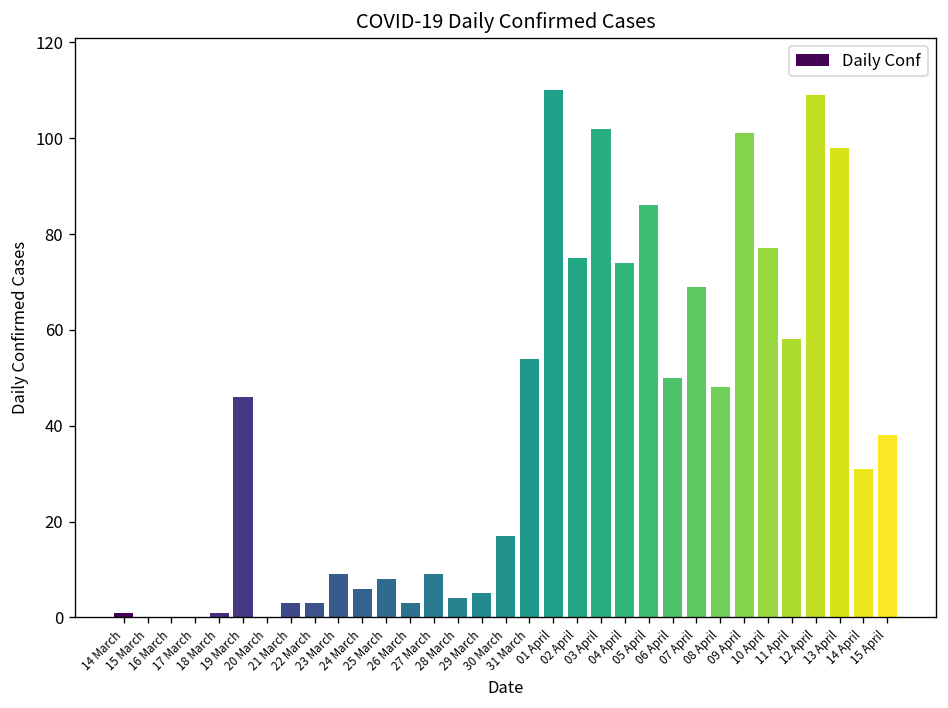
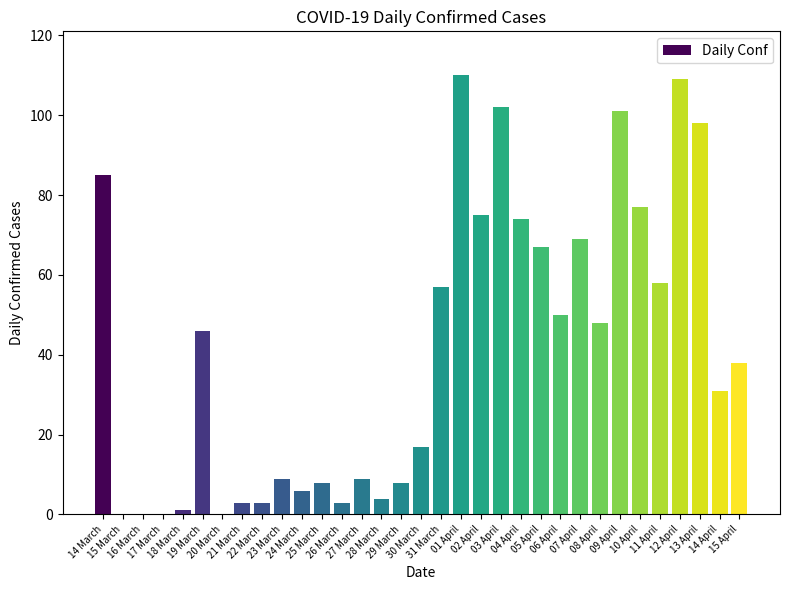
14 March: 1 -> 85
29 March: 5 -> 8
31 March: 54 -> 57
05 April: 86 -> 67
